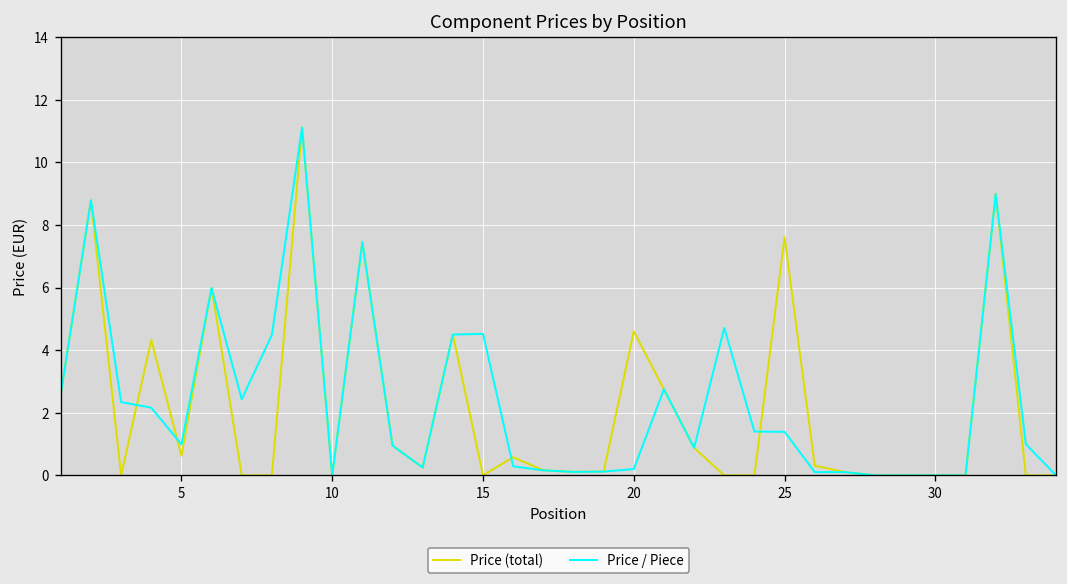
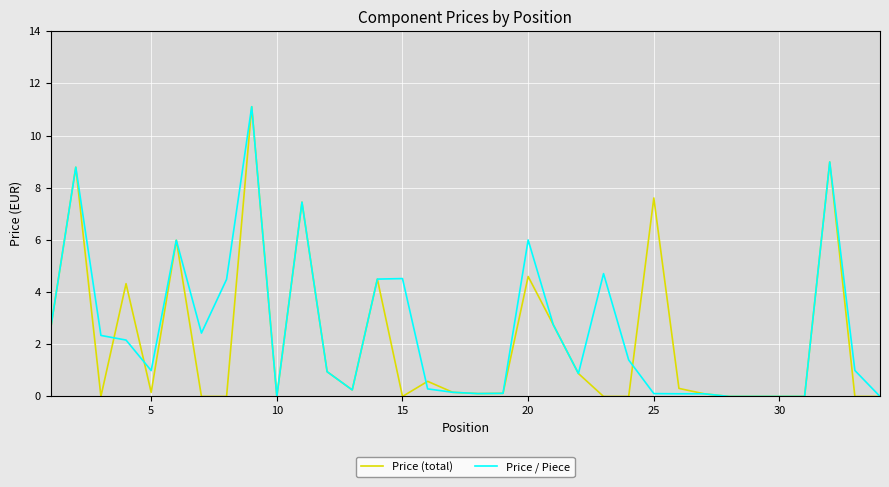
Price (total), 5: 0.6 -> 0.2
Price / Piece, 20: 0.2 -> 6.0
Price / Piece, 25: 1.4 -> 0.1
